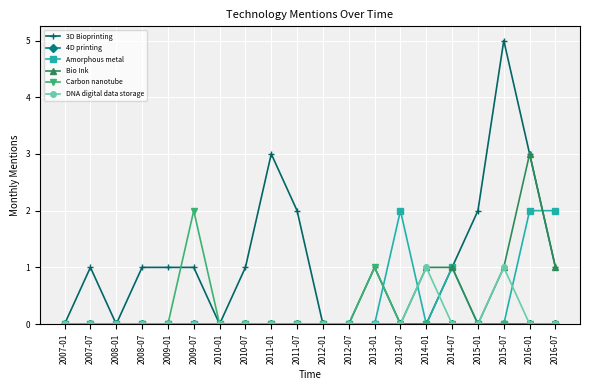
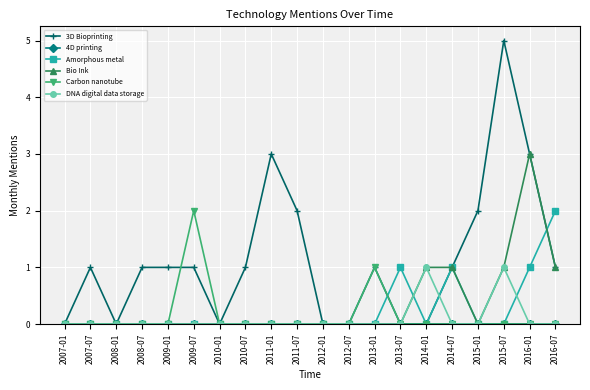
Amorphous metal, 2013-07: 2 -> 1
Amorphous metal, 2016-01: 2 -> 1
